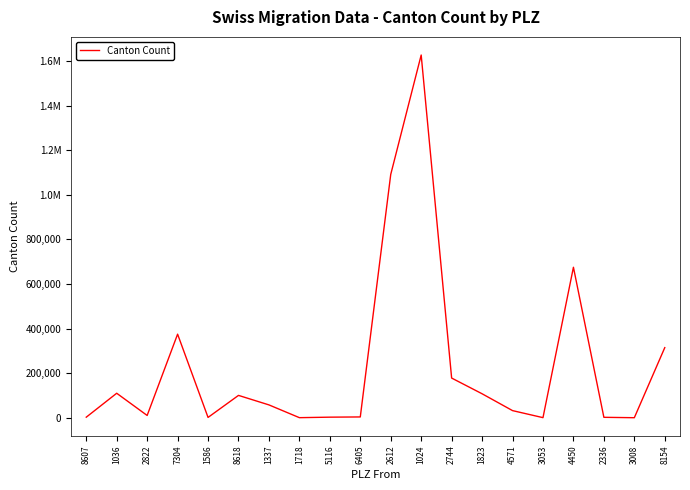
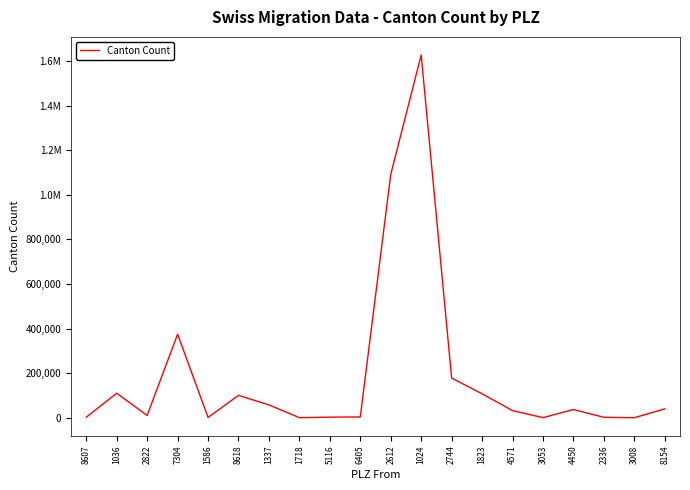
4450: 670,000 -> 40,000
8154: 310,000 -> 40,000
